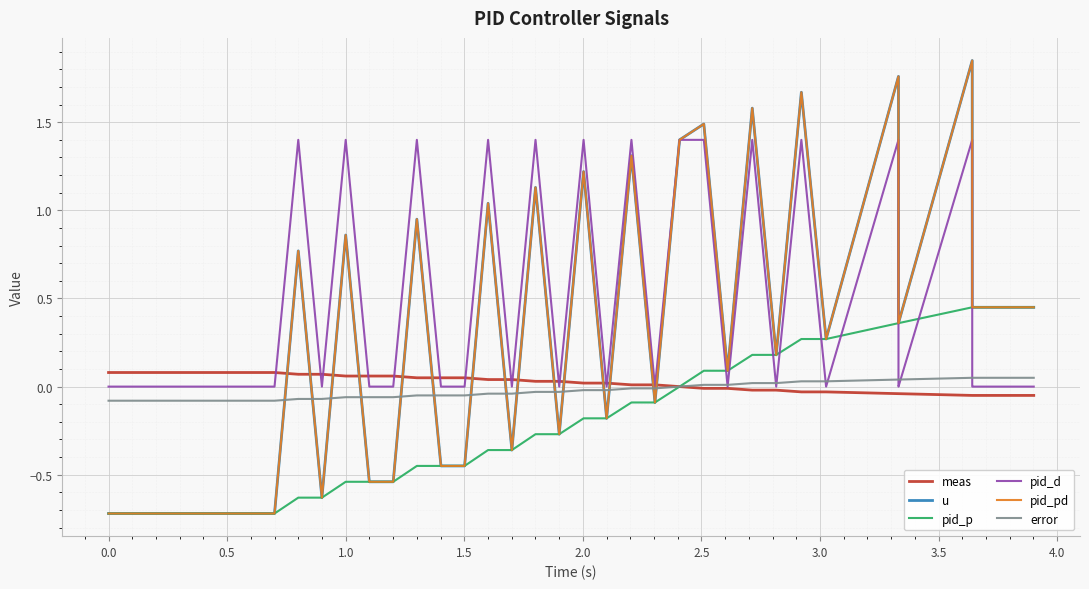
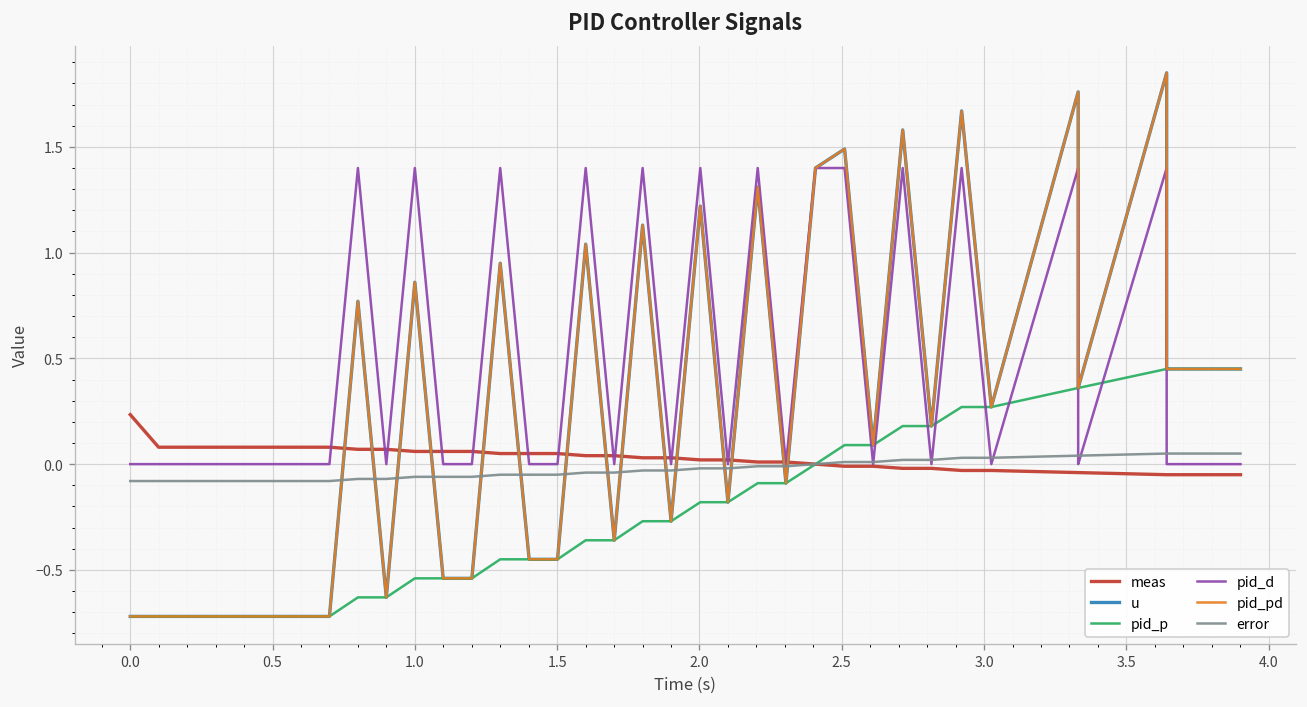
meas, 0.0: 0.08 -> 0.23
